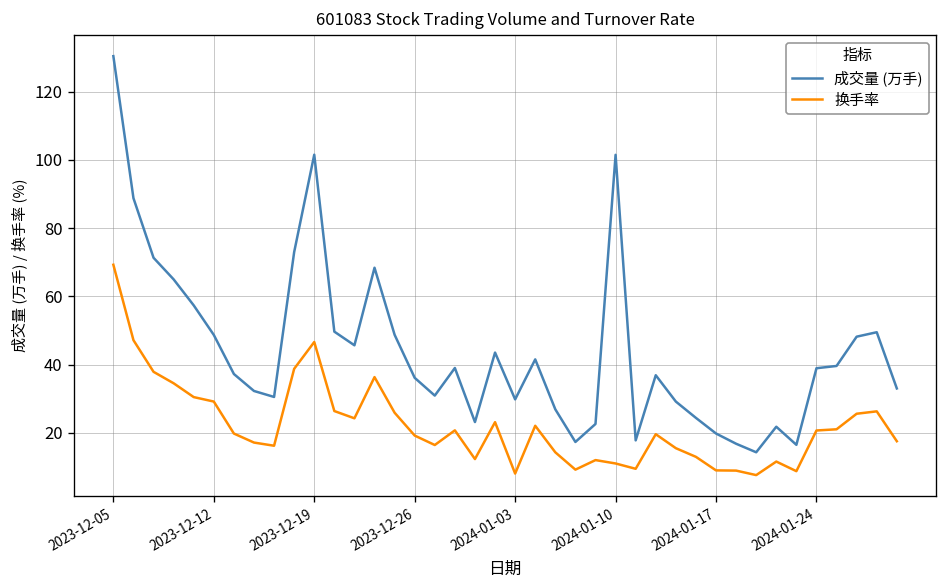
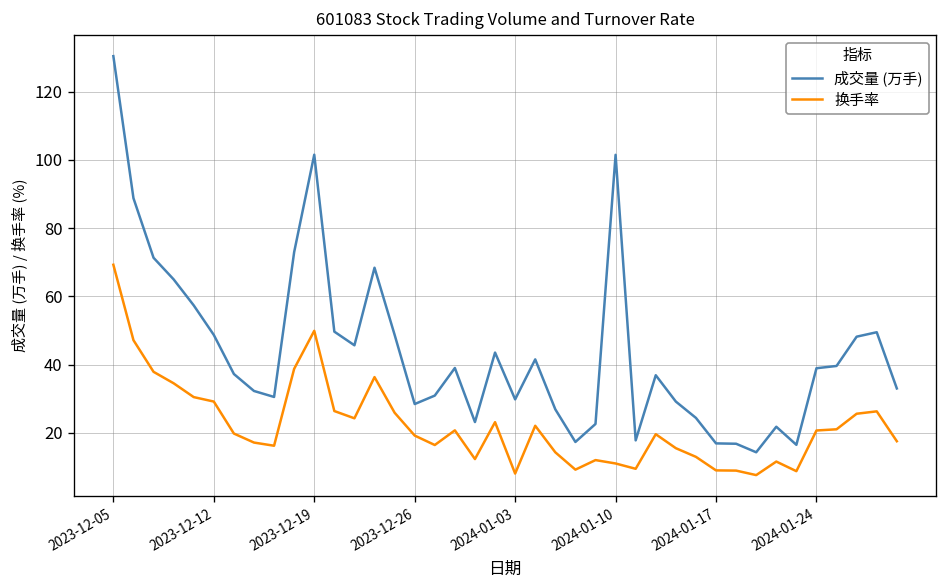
换手率, 2023-12-19: 47 -> 50
成交量 (万手), 2023-12-26: 36 -> 28
成交量 (万手), 2024-01-17: 20 -> 17
